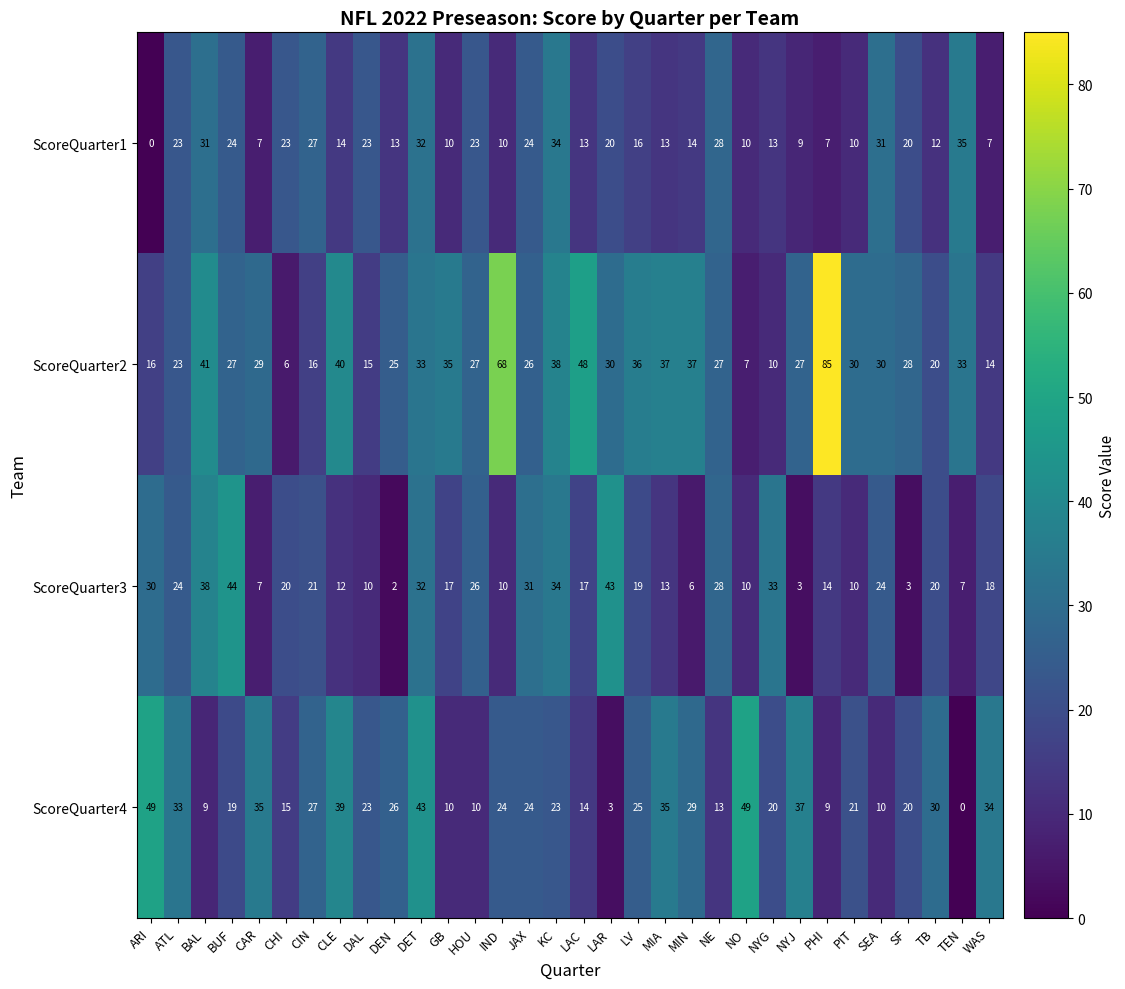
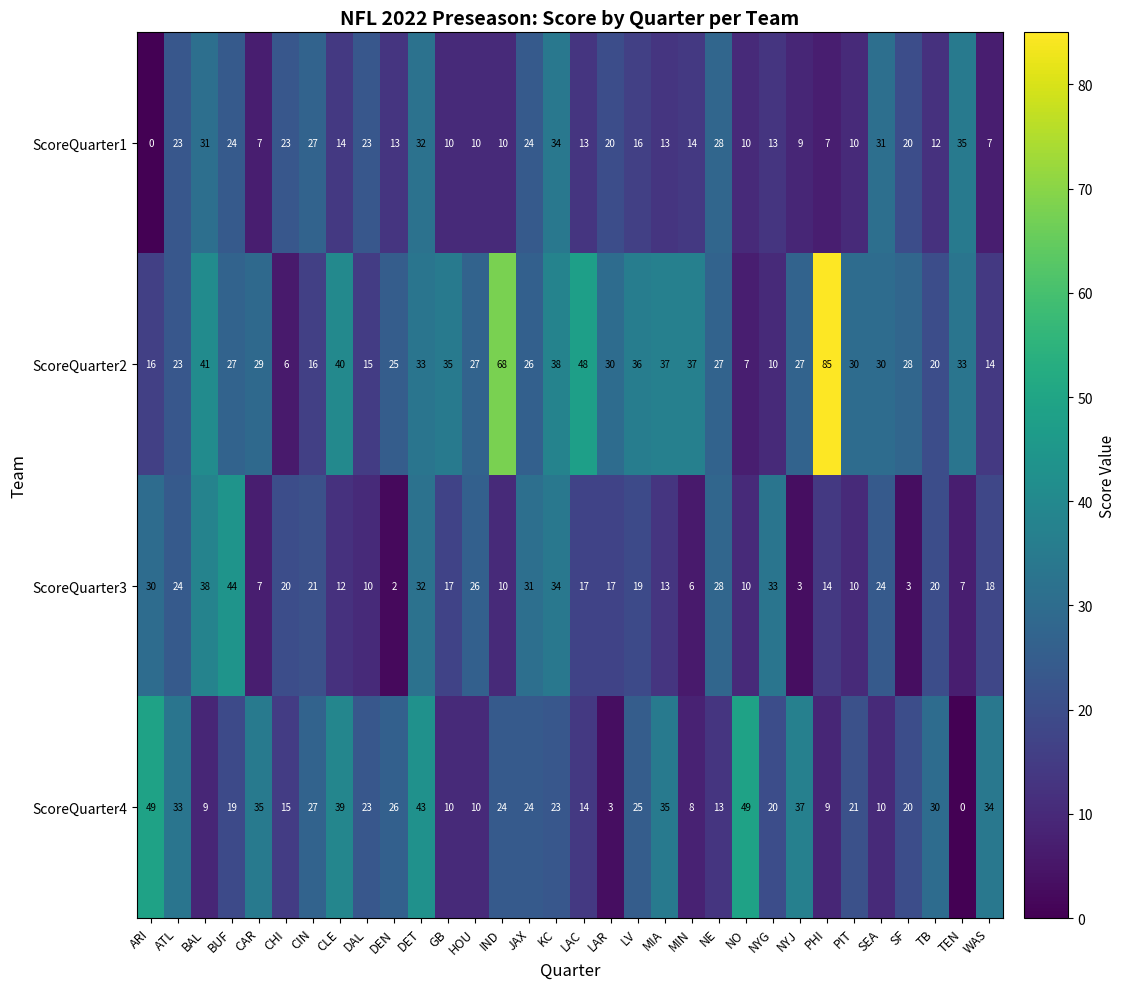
ScoreQuarter1, HOU: 23 -> 10
ScoreQuarter3, LAR: 43 -> 17
ScoreQuarter4, MIN: 29 -> 8
